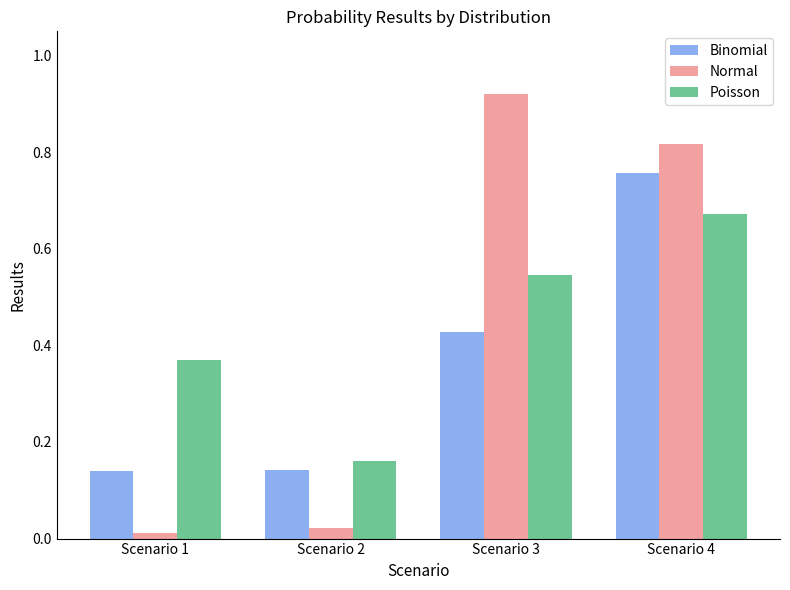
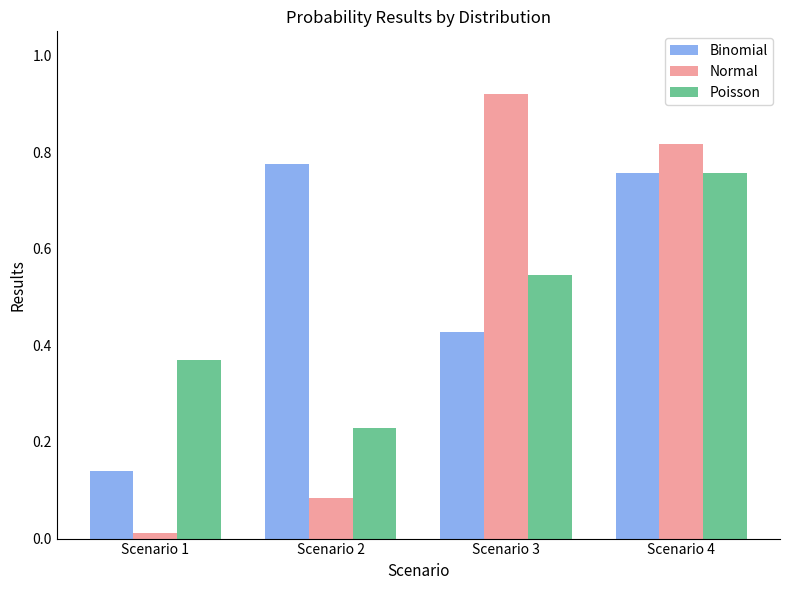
Binomial, Scenario 2: 0.14 -> 0.78
Normal, Scenario 2: 0.02 -> 0.08
Poisson, Scenario 2: 0.16 -> 0.23
Poisson, Scenario 4: 0.67 -> 0.76
